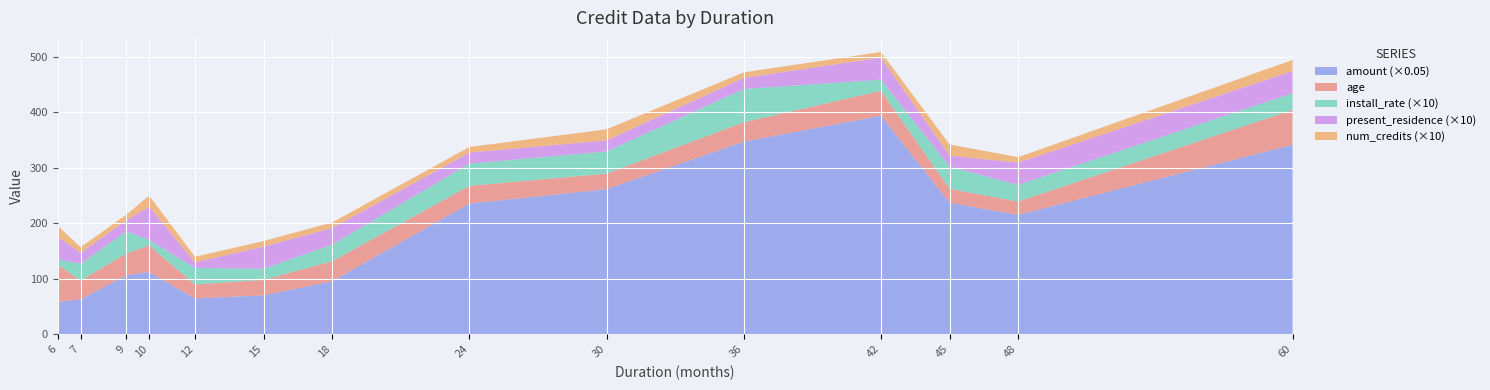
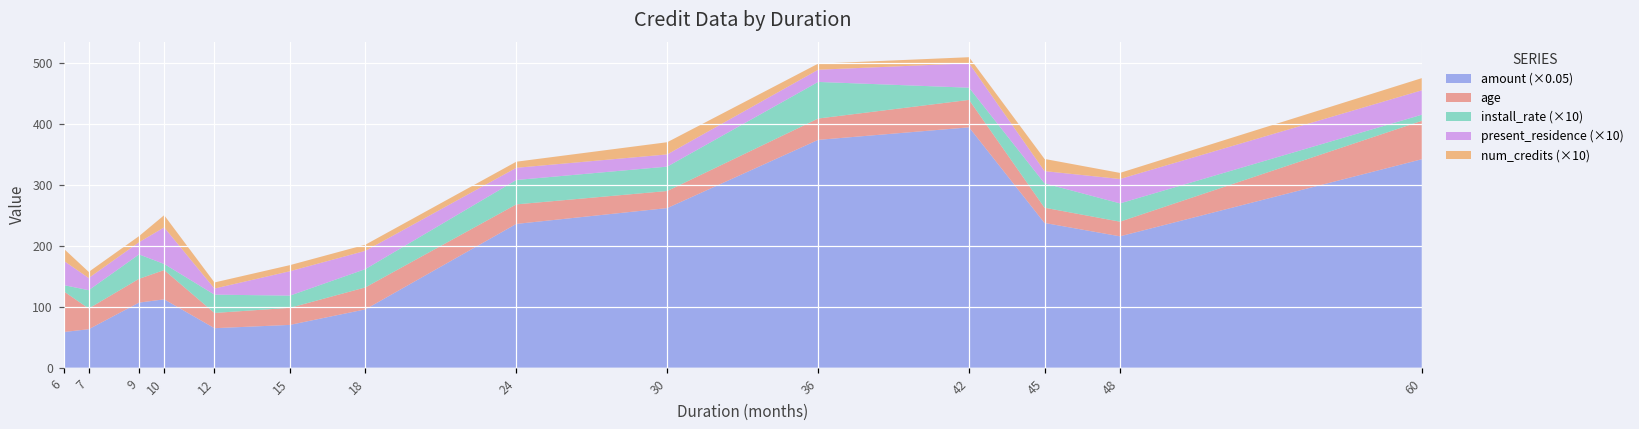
amount (×0.05), 36: 350 -> 370
install_rate (×10), 60: 30 -> 10
